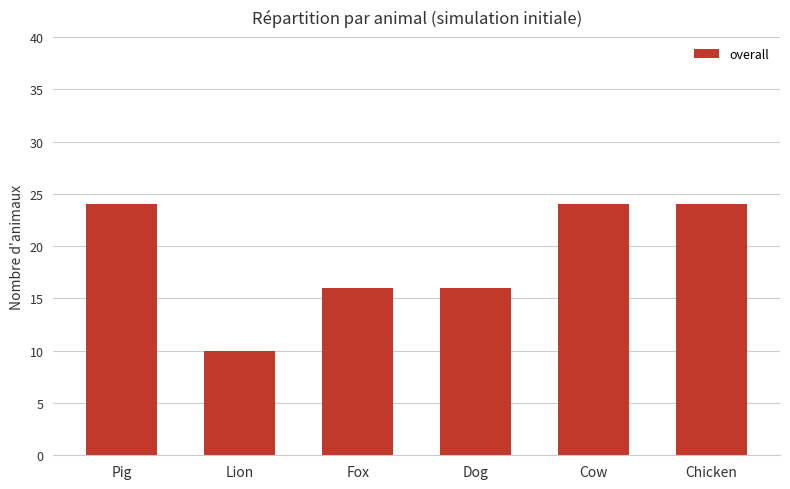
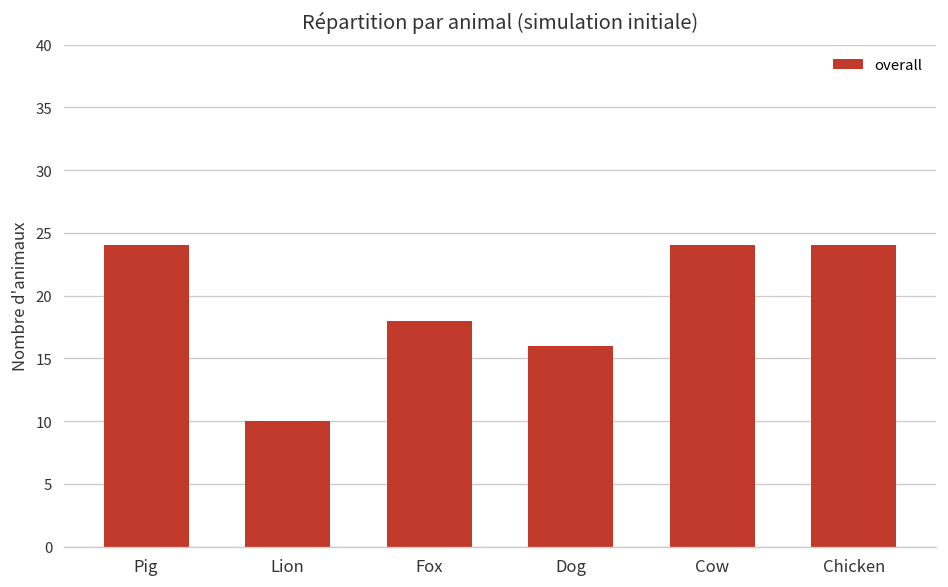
Fox: 16 -> 18
